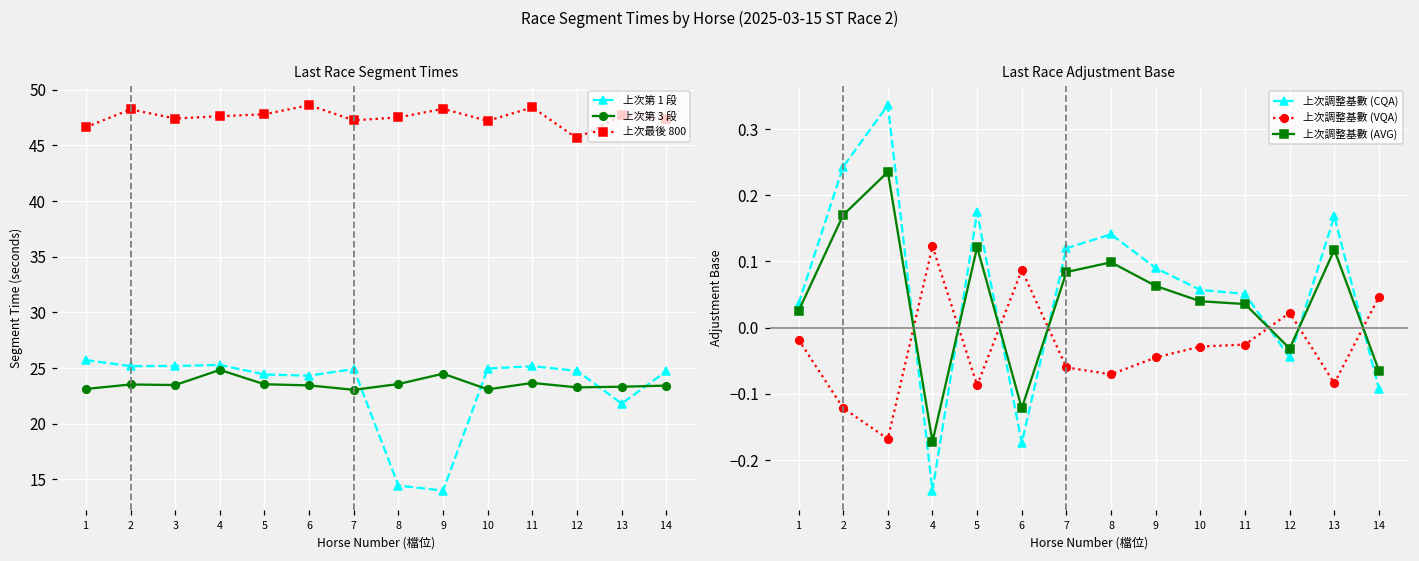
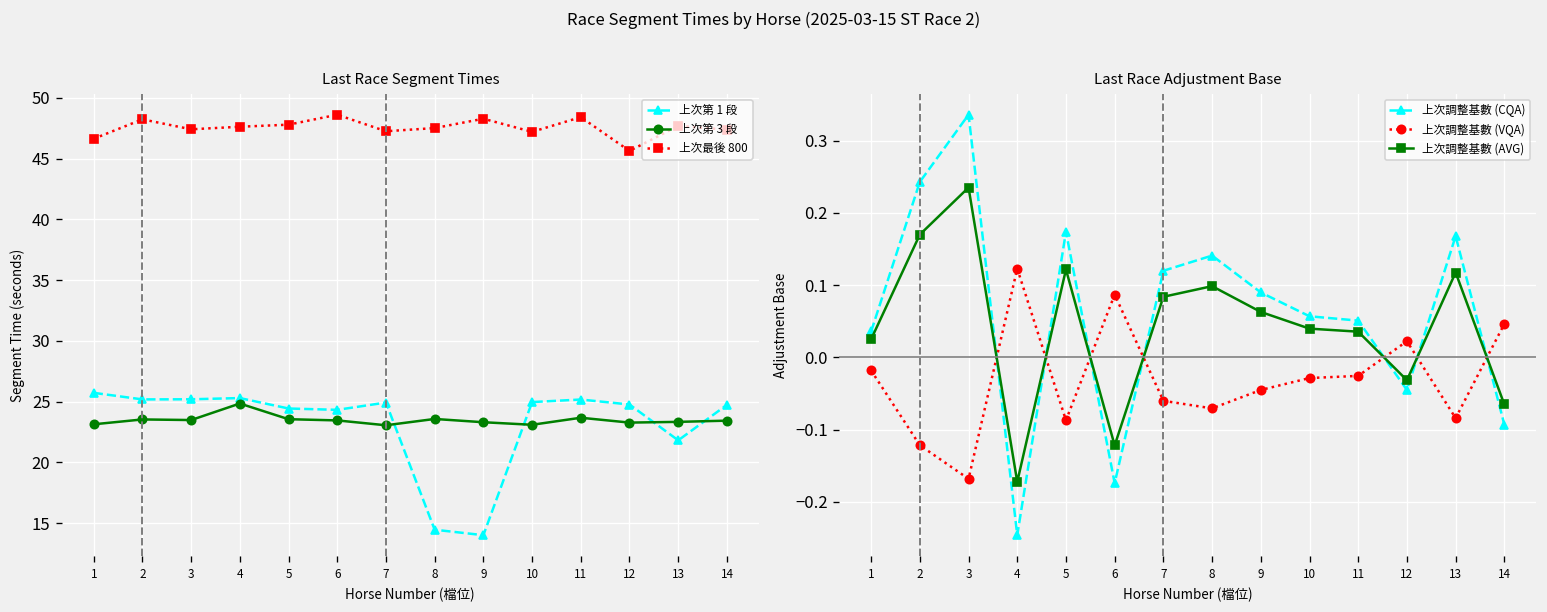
Last Race Segment Times, 上次第 3 段, 9: 24.5 -> 23.3
